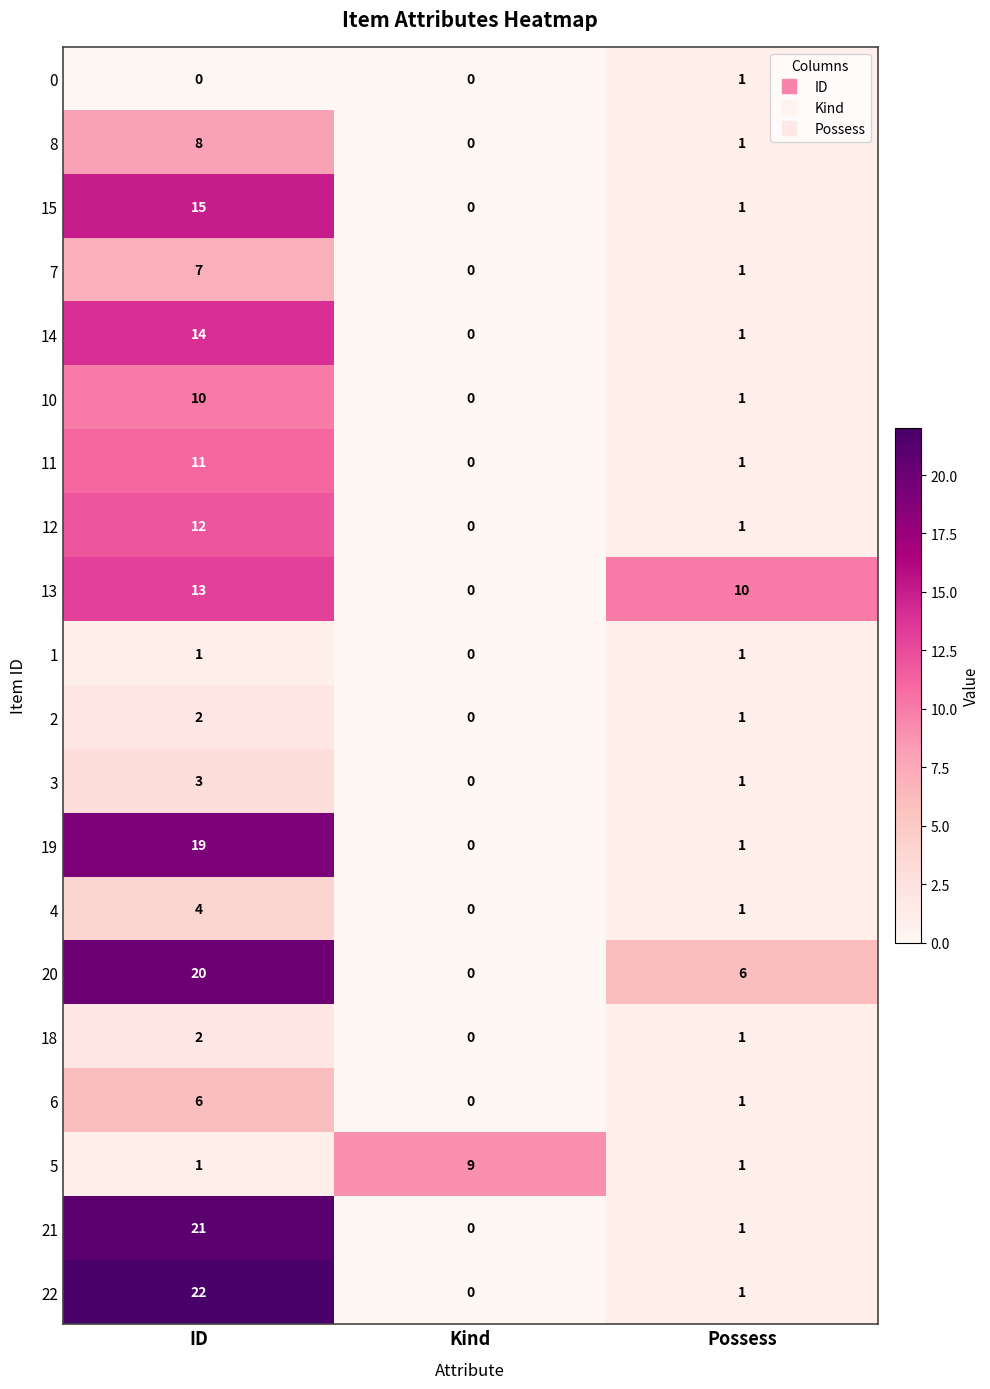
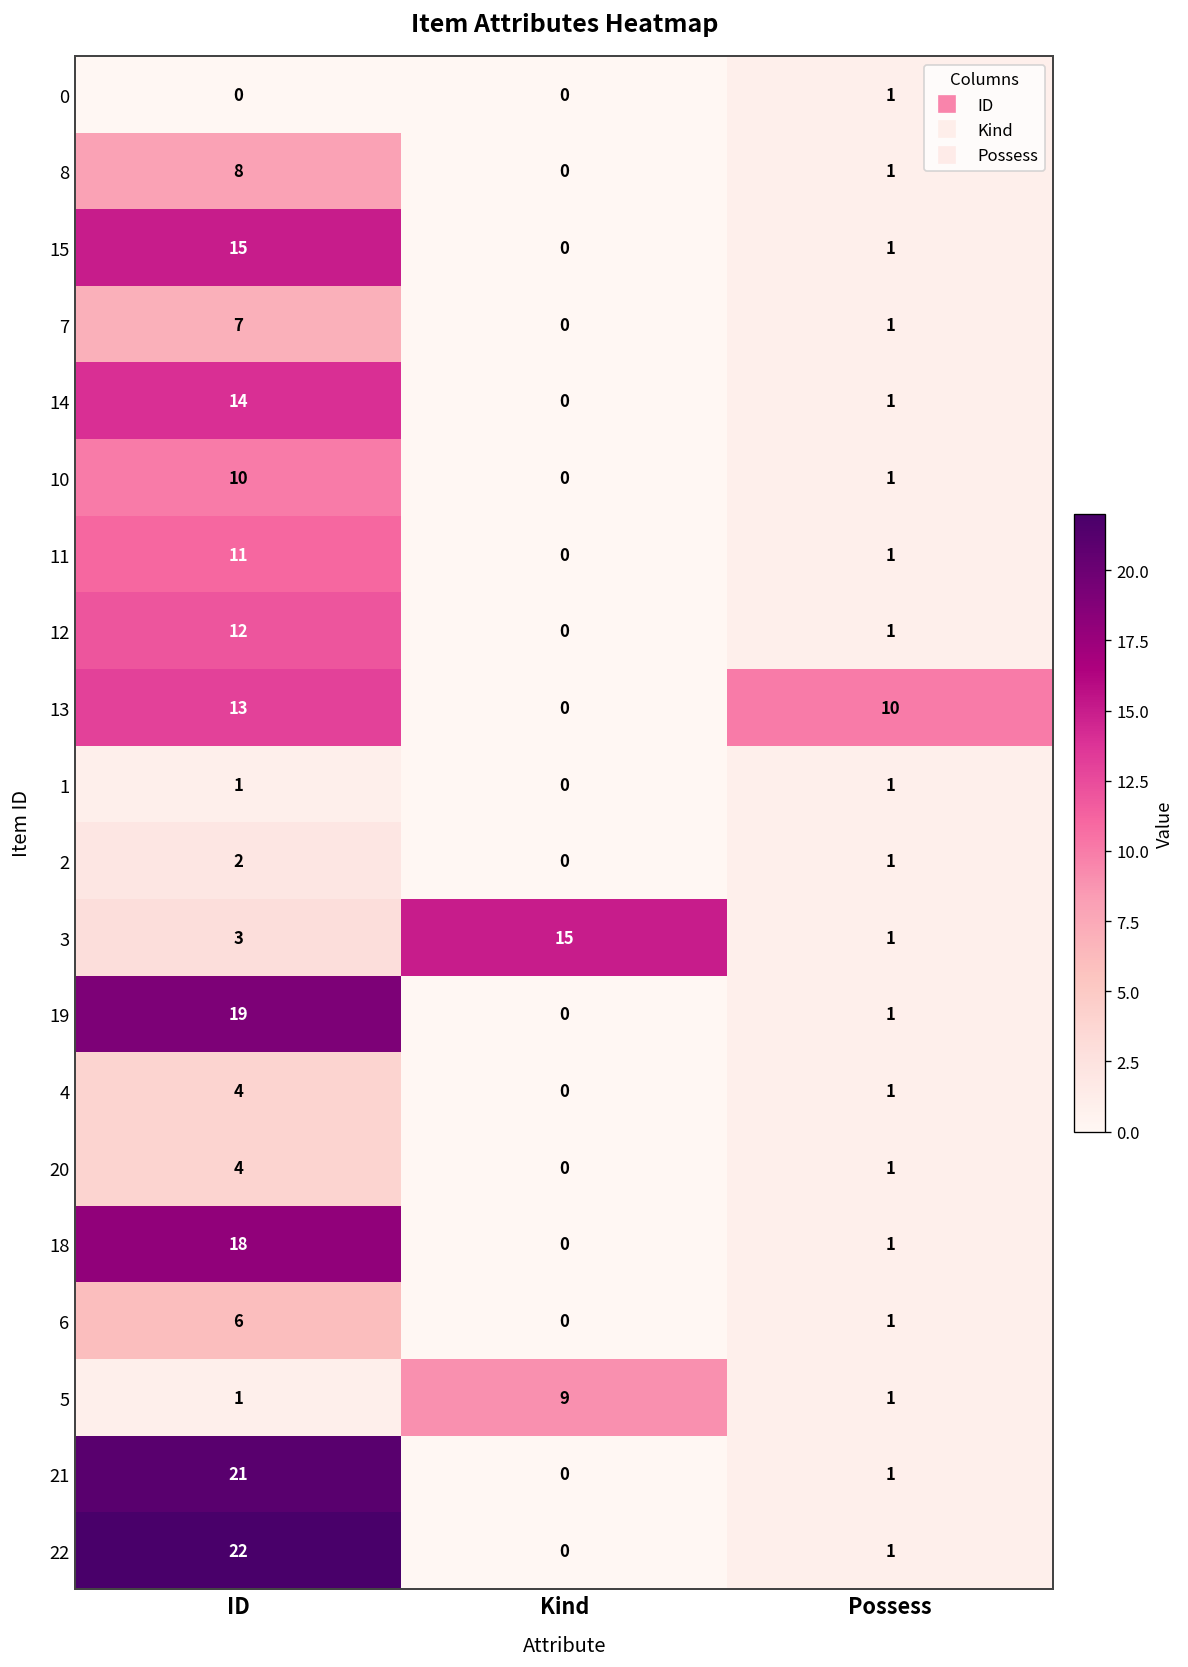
3, Kind: 0 -> 15
20, ID: 20 -> 4
20, Possess: 6 -> 1
18, ID: 2 -> 18
